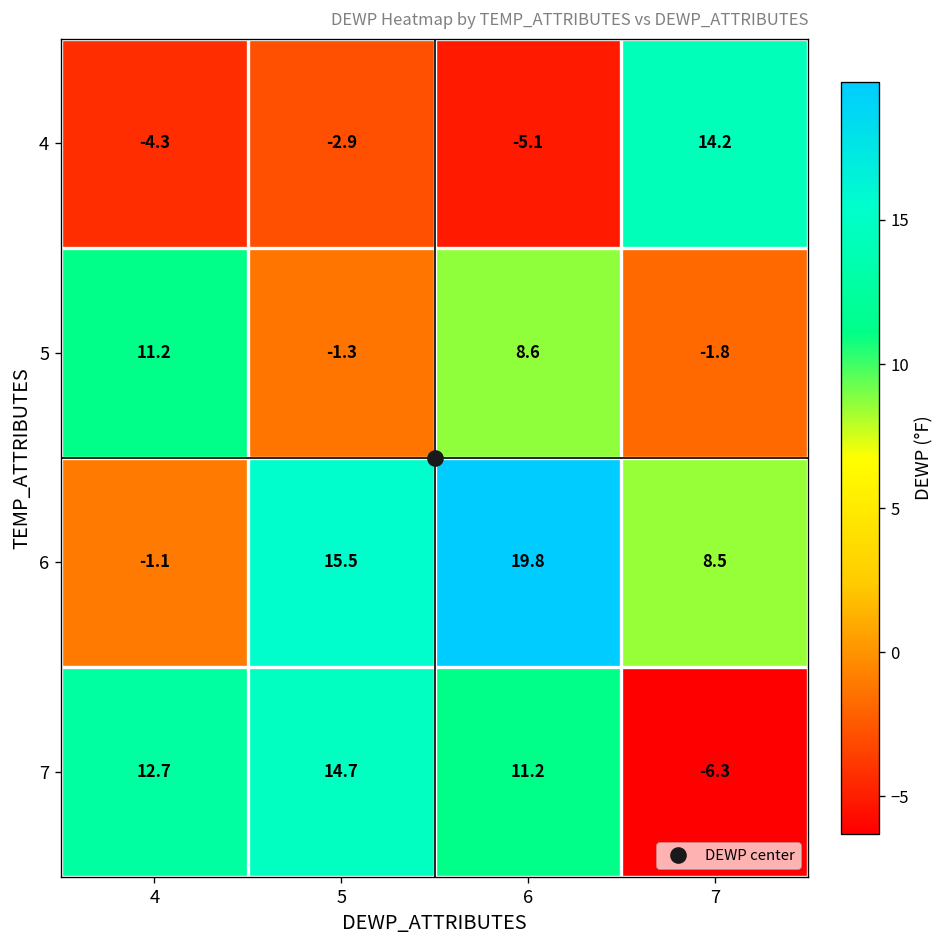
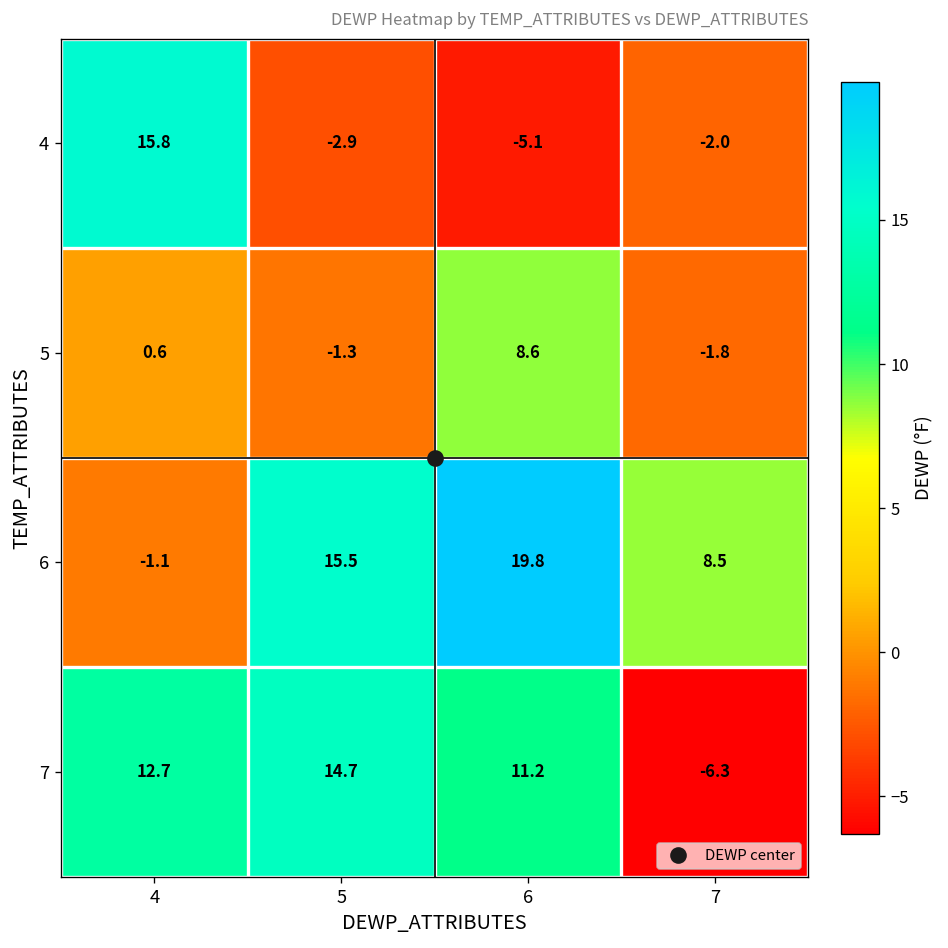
4, 4: -4.3 -> 15.8
4, 7: 14.2 -> -2.0
5, 4: 11.2 -> 0.6
